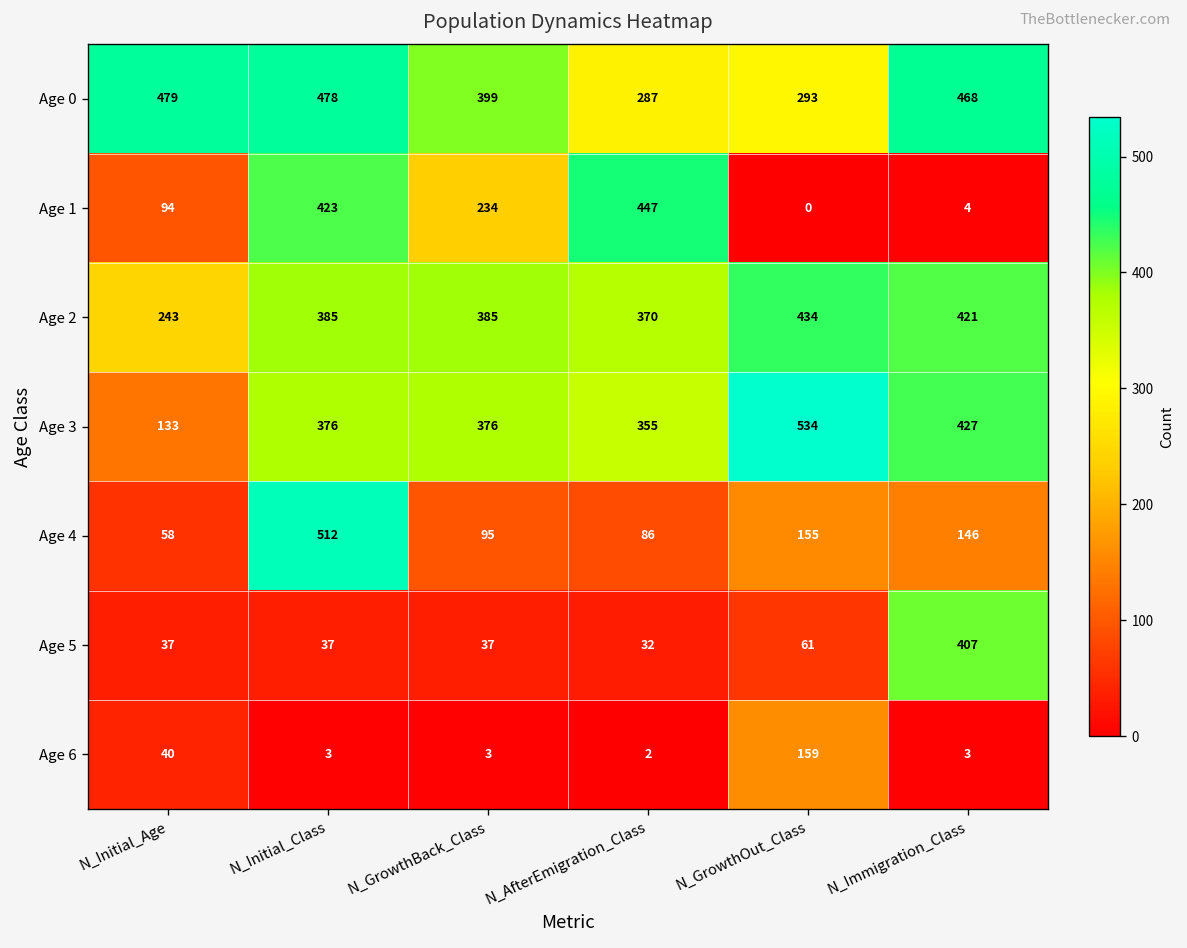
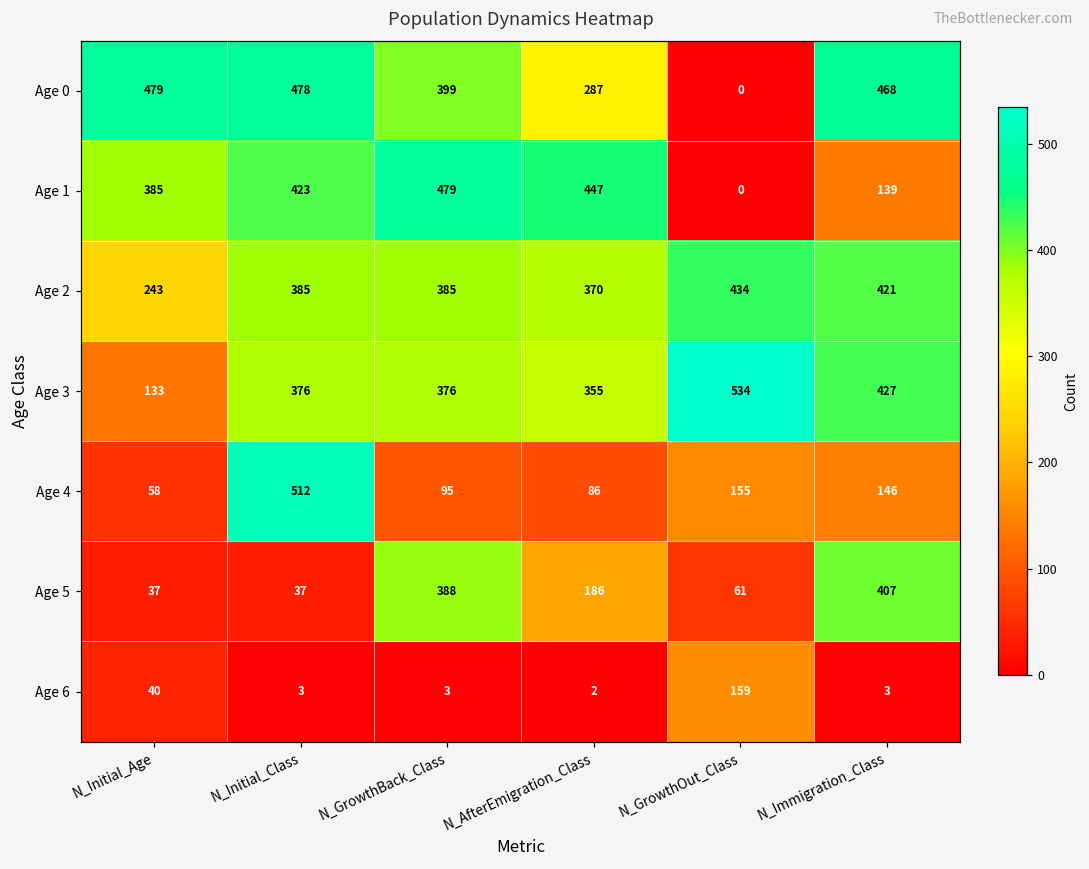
Age 0, N_GrowthOut_Class: 293 -> 0
Age 1, N_Initial_Age: 94 -> 385
Age 1, N_GrowthBack_Class: 234 -> 479
Age 1, N_Immigration_Class: 4 -> 139
Age 5, N_GrowthBack_Class: 37 -> 388
Age 5, N_AfterEmigration_Class: 32 -> 186
